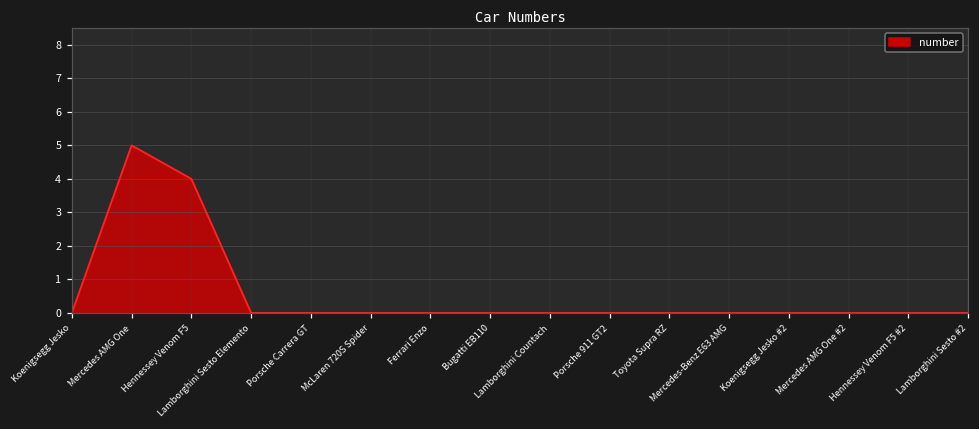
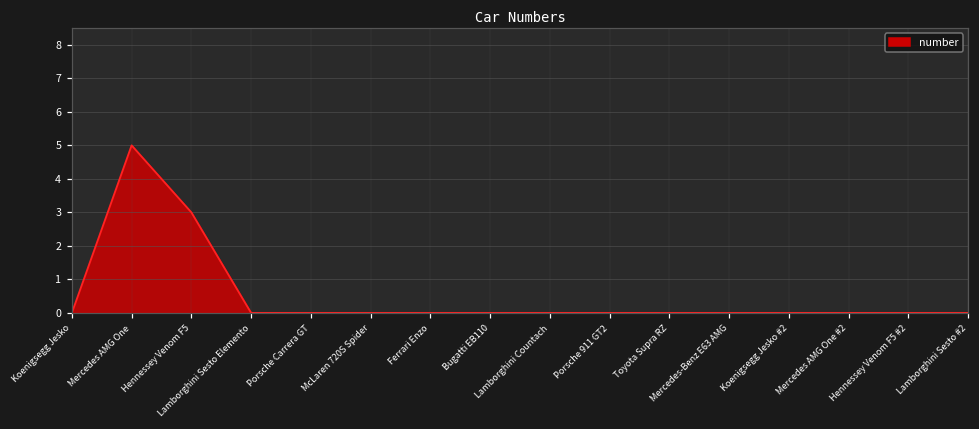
Hennessey Venom F5: 4 -> 3
